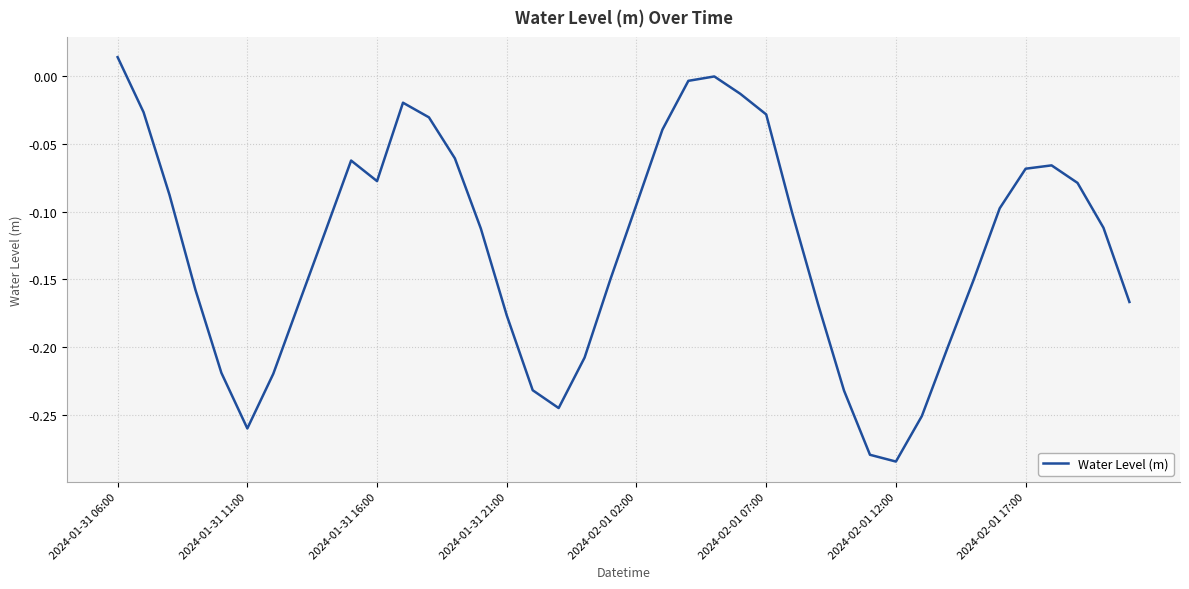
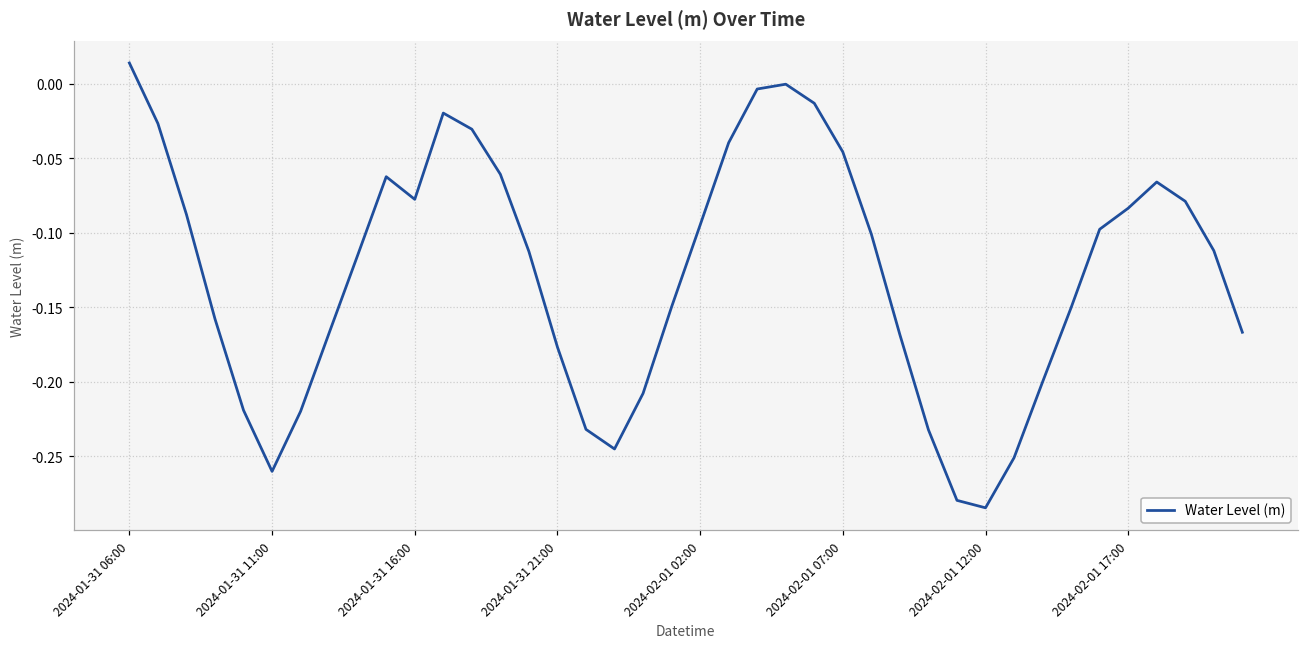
2024-02-01 07:00: -0.028 -> -0.046
2024-02-01 17:00: -0.068 -> -0.083
